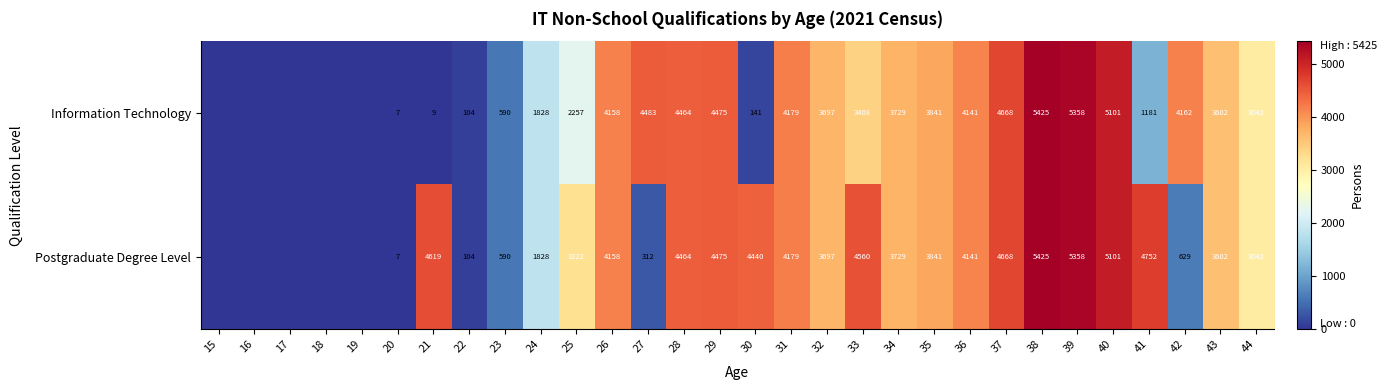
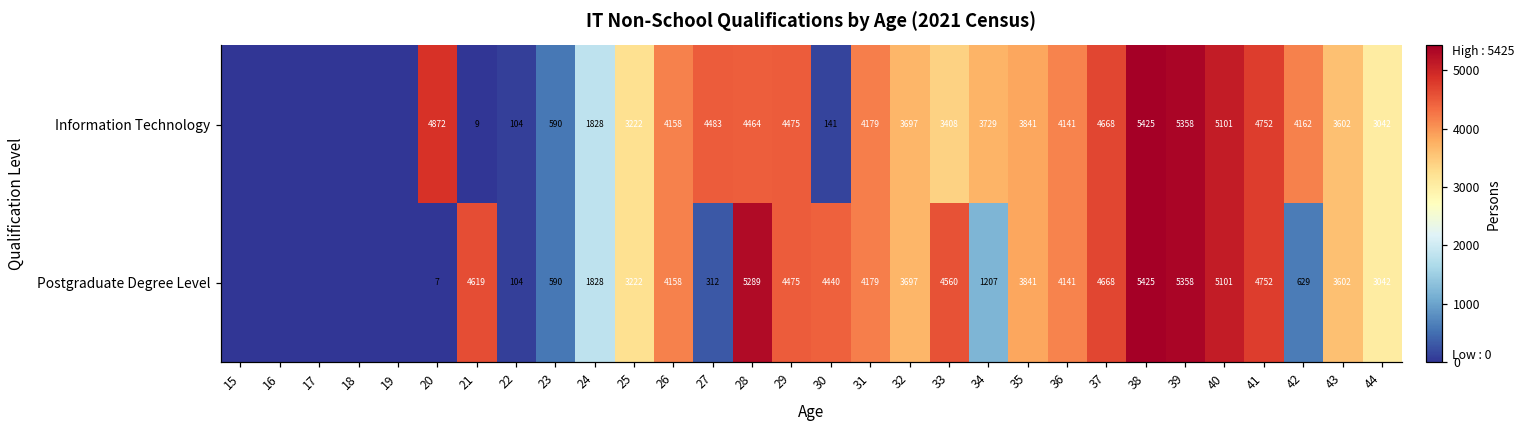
Information Technology, 20: 7 -> 4872
Information Technology, 25: 2257 -> 3222
Information Technology, 41: 1181 -> 4752
Postgraduate Degree Level, 28: 4464 -> 5289
Postgraduate Degree Level, 34: 3729 -> 1207
